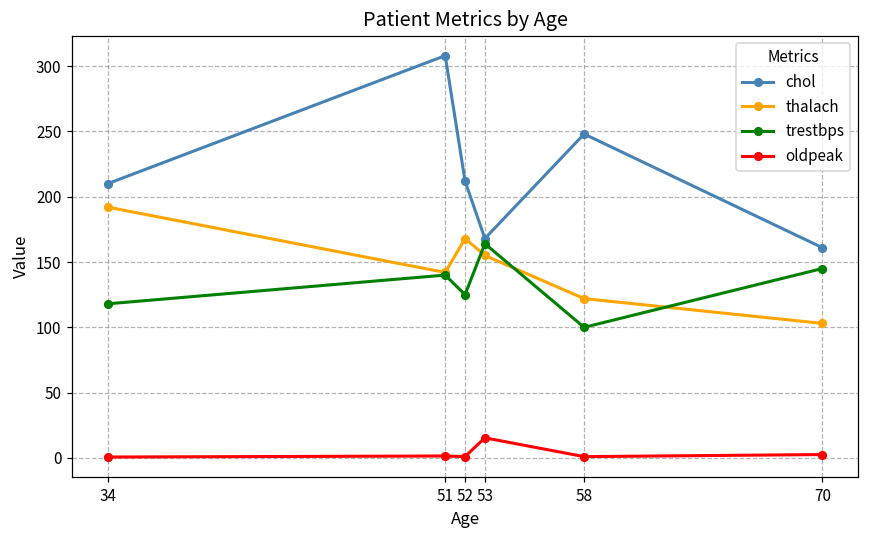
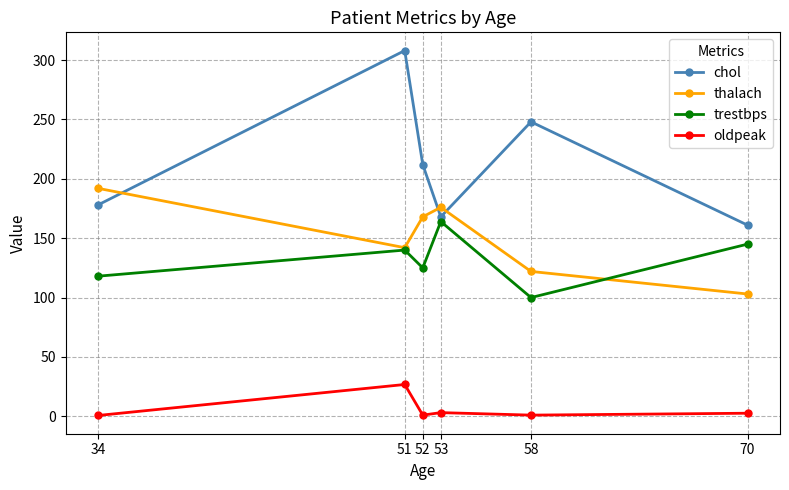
chol, 34: 210 -> 178
oldpeak, 51: 2 -> 27
thalach, 53: 155 -> 176
oldpeak, 53: 15 -> 3
